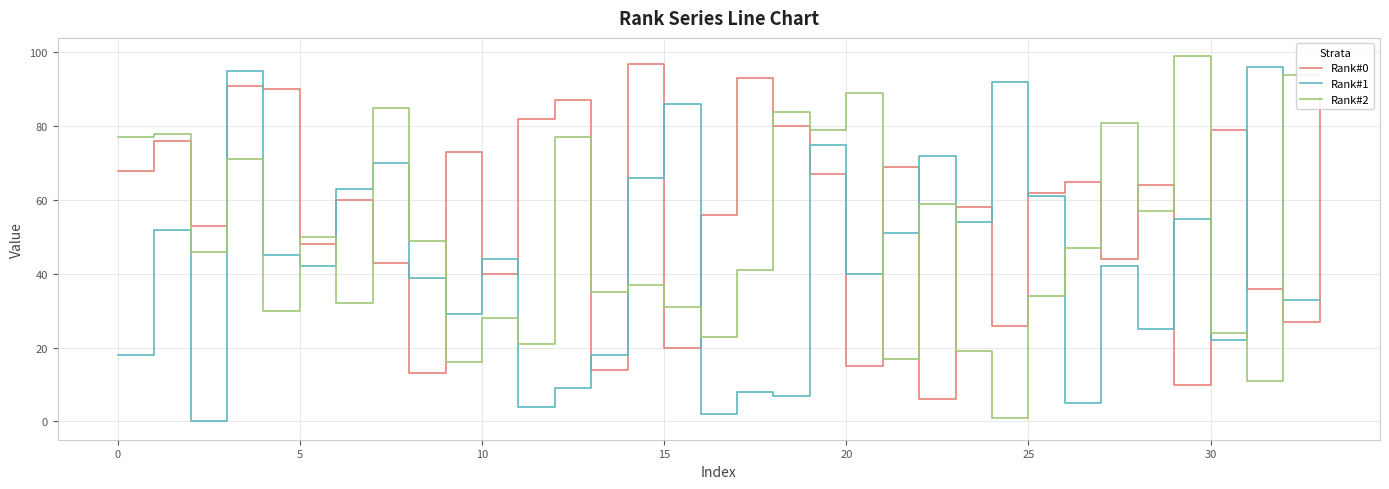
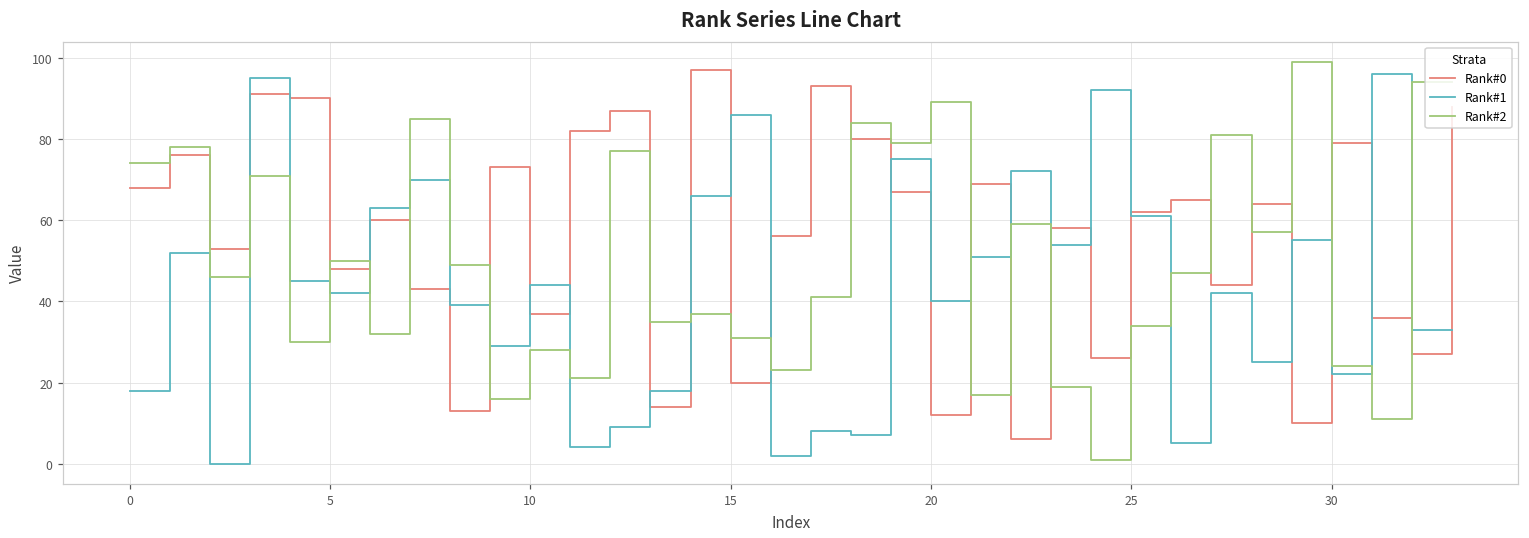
Rank#2, 0: 77 -> 74
Rank#0, 10: 40 -> 37
Rank#0, 20: 15 -> 12
